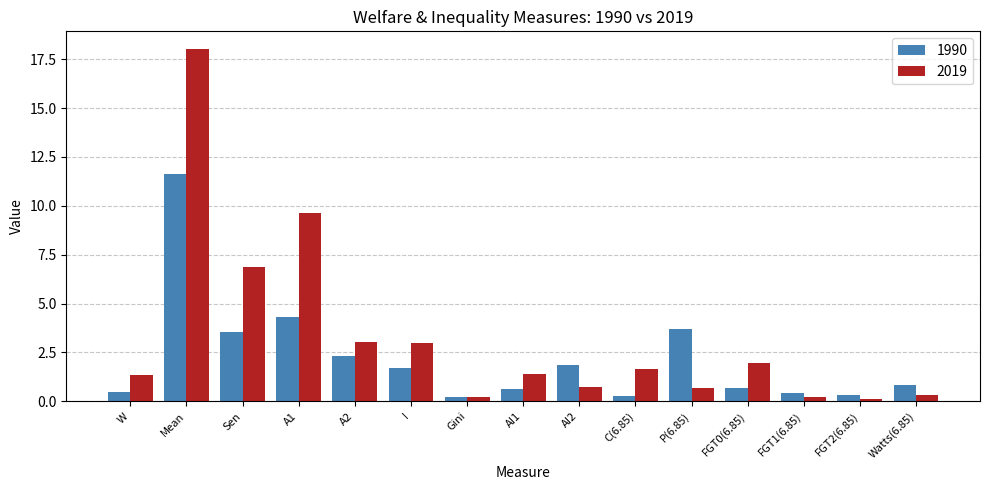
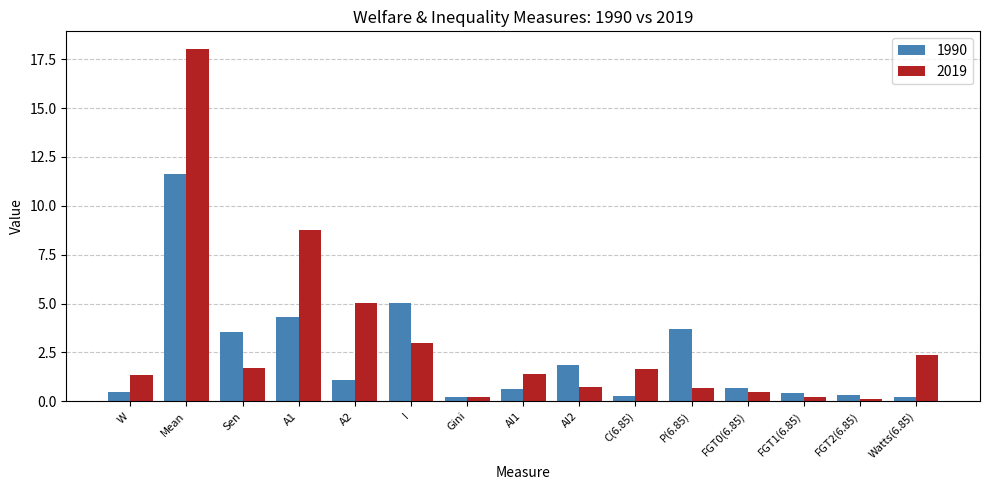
2019, Sen: 6.9 -> 1.7
2019, A1: 9.7 -> 8.8
1990, A2: 2.3 -> 1.1
2019, A2: 3.0 -> 5.0
1990, I: 1.7 -> 5.0
2019, FGT0(6.85): 2.0 -> 0.5
1990, Watts(6.85): 0.8 -> 0.2
2019, Watts(6.85): 0.3 -> 2.4
